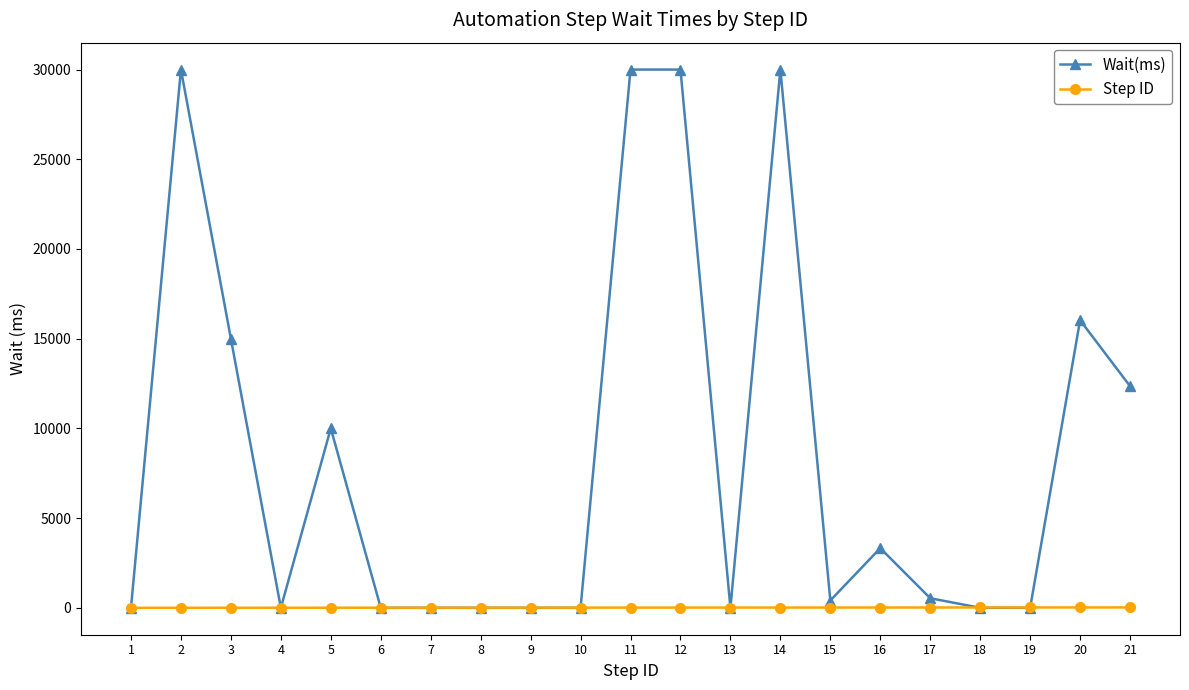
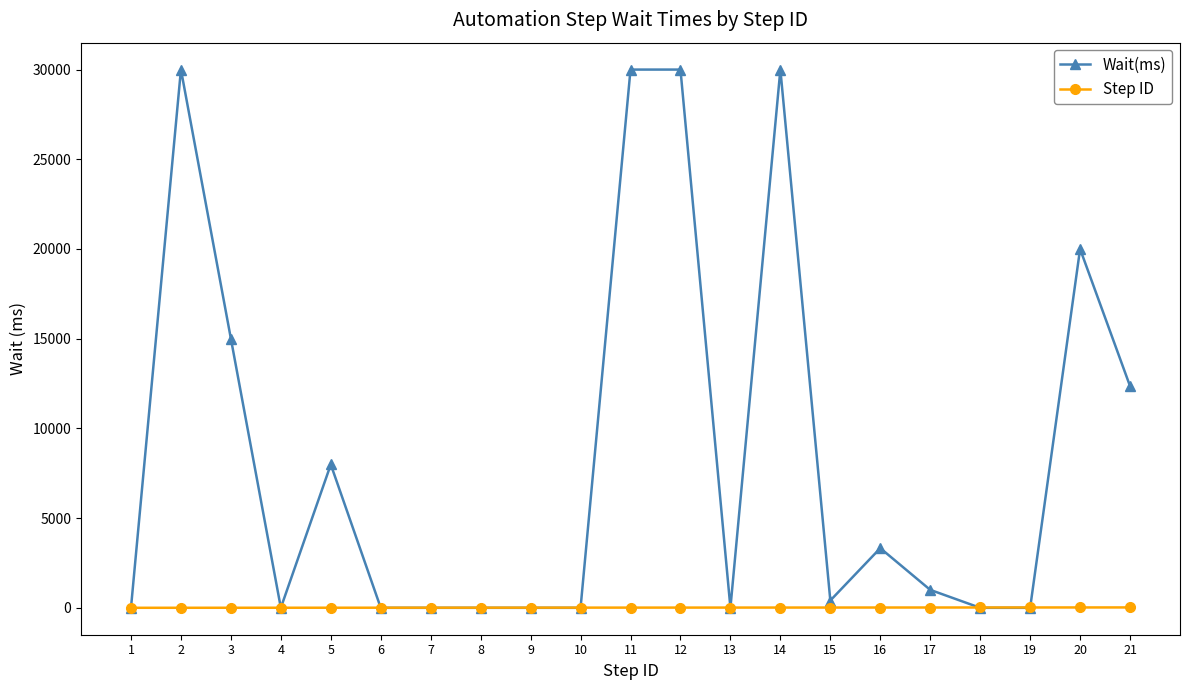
Wait(ms), 5: 10000 -> 8000
Wait(ms), 17: 500 -> 1000
Wait(ms), 20: 16000 -> 20000
